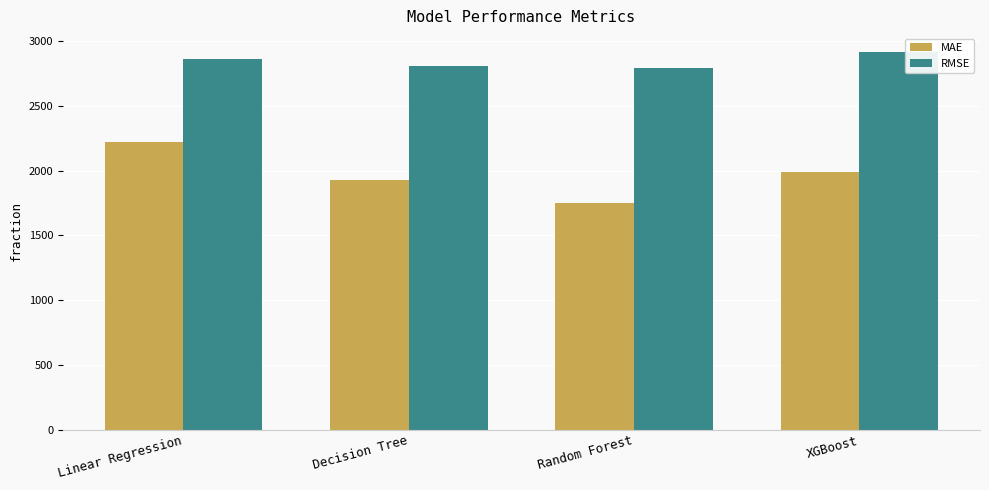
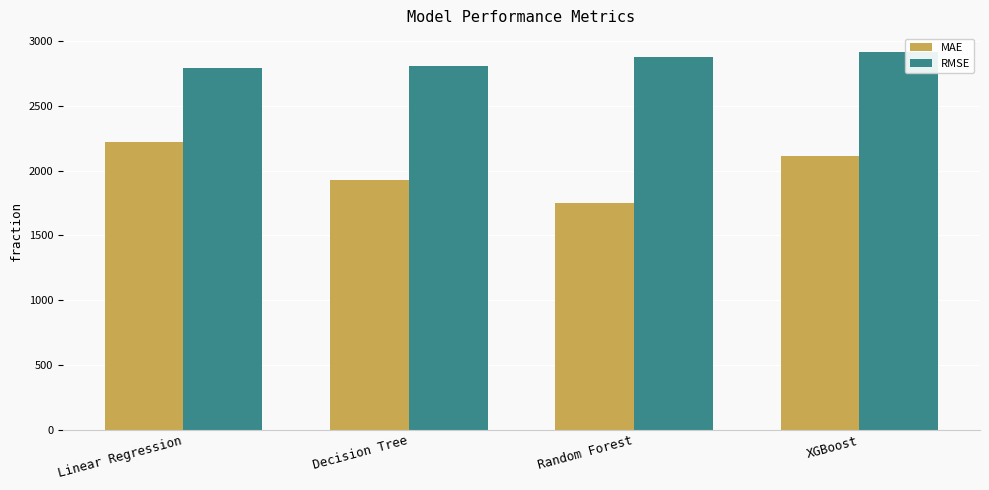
RMSE, Linear Regression: 2860 -> 2800
RMSE, Random Forest: 2800 -> 2880
MAE, XGBoost: 1990 -> 2110
